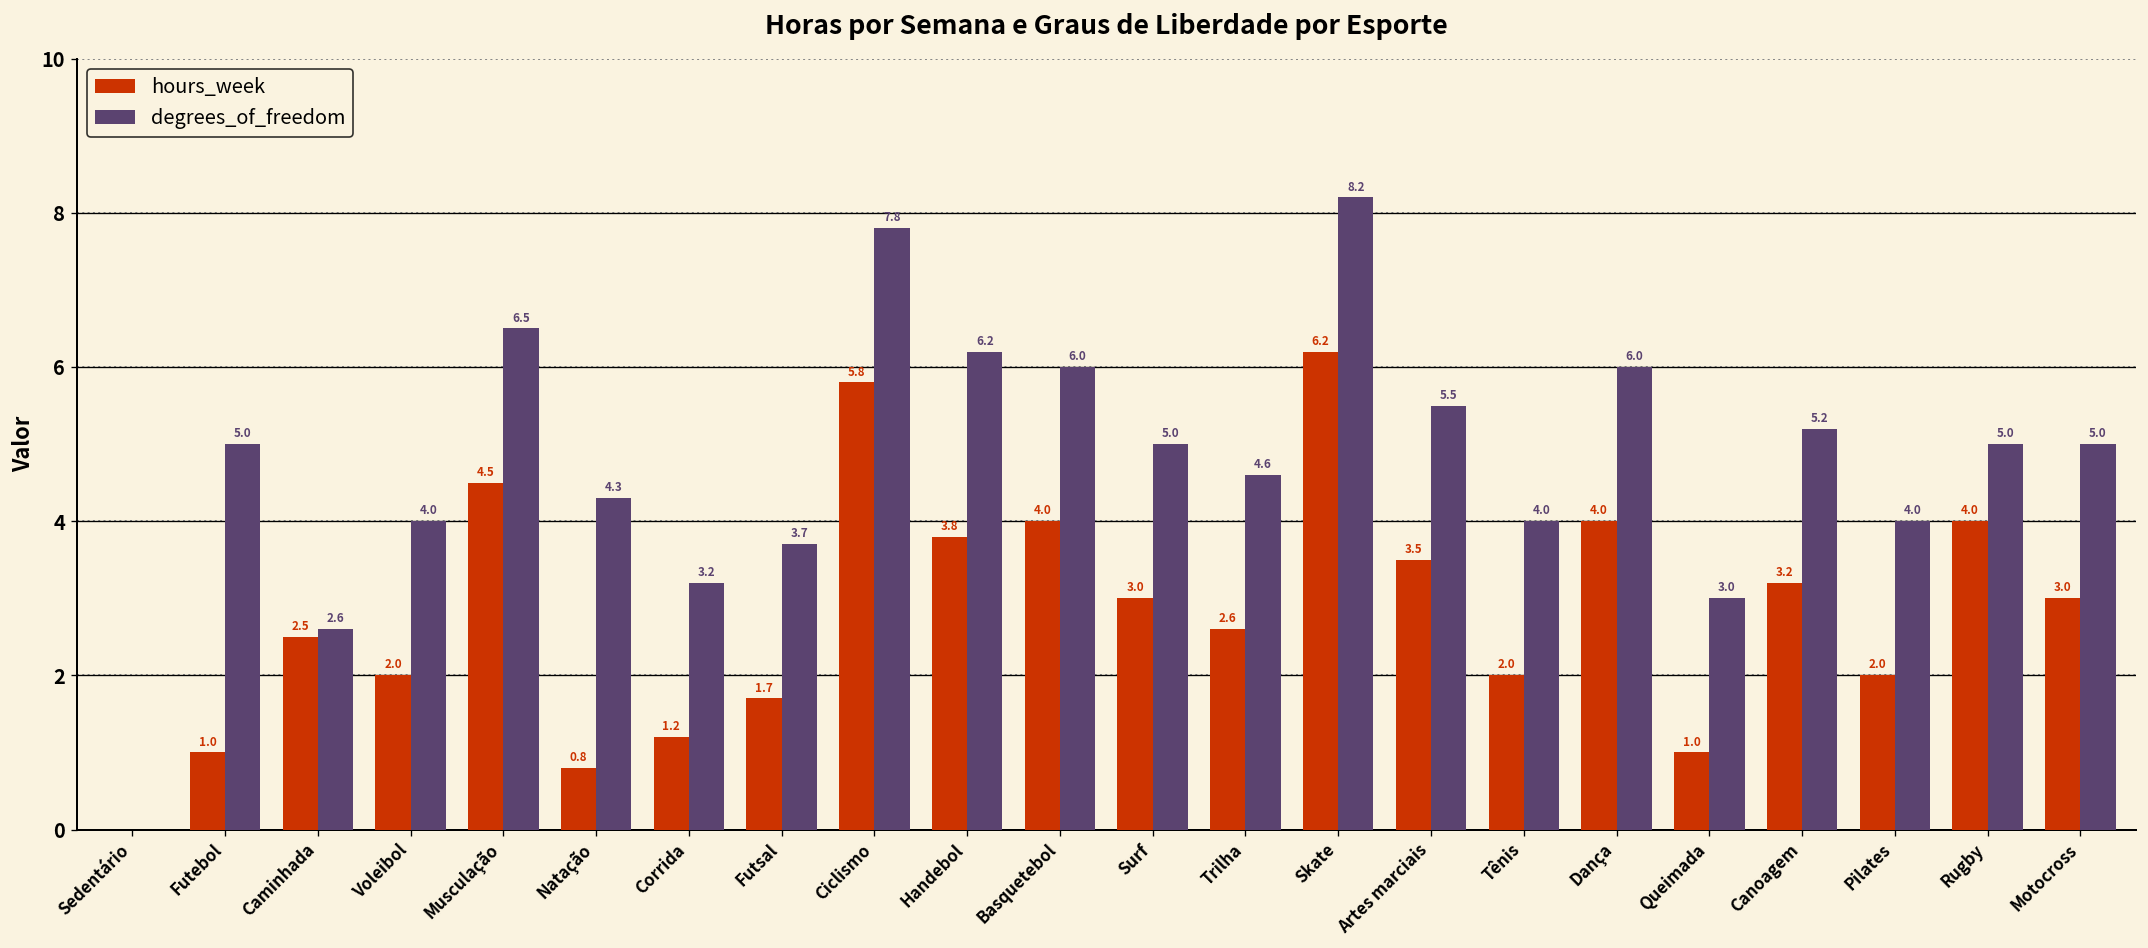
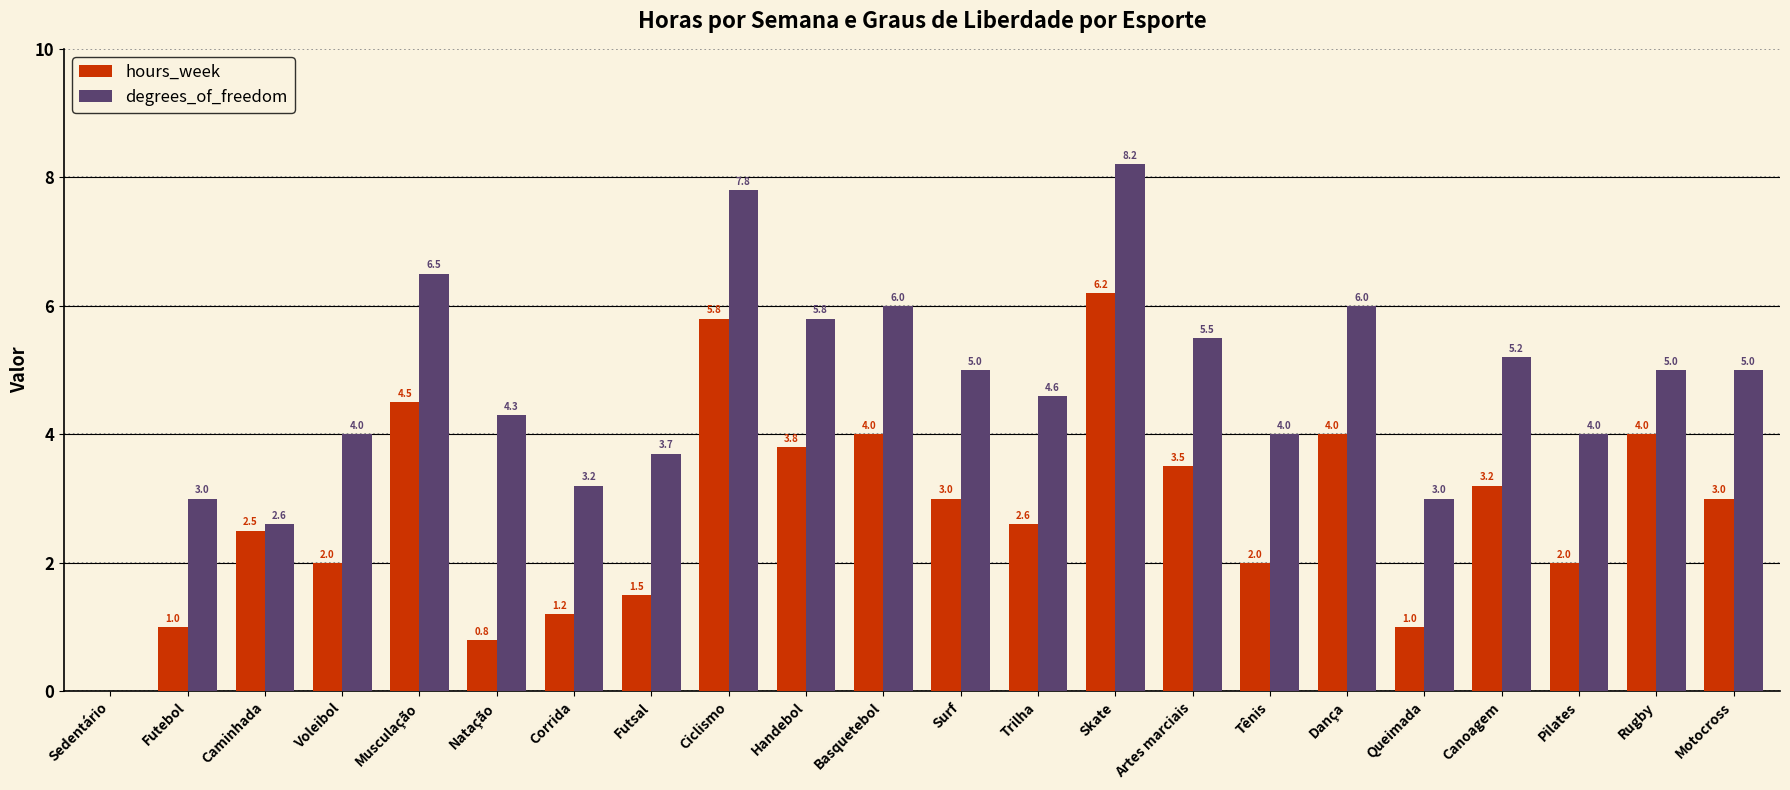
degrees_of_freedom, Futebol: 5.0 -> 3.0
hours_week, Futsal: 1.7 -> 1.5
degrees_of_freedom, Handebol: 6.2 -> 5.8
